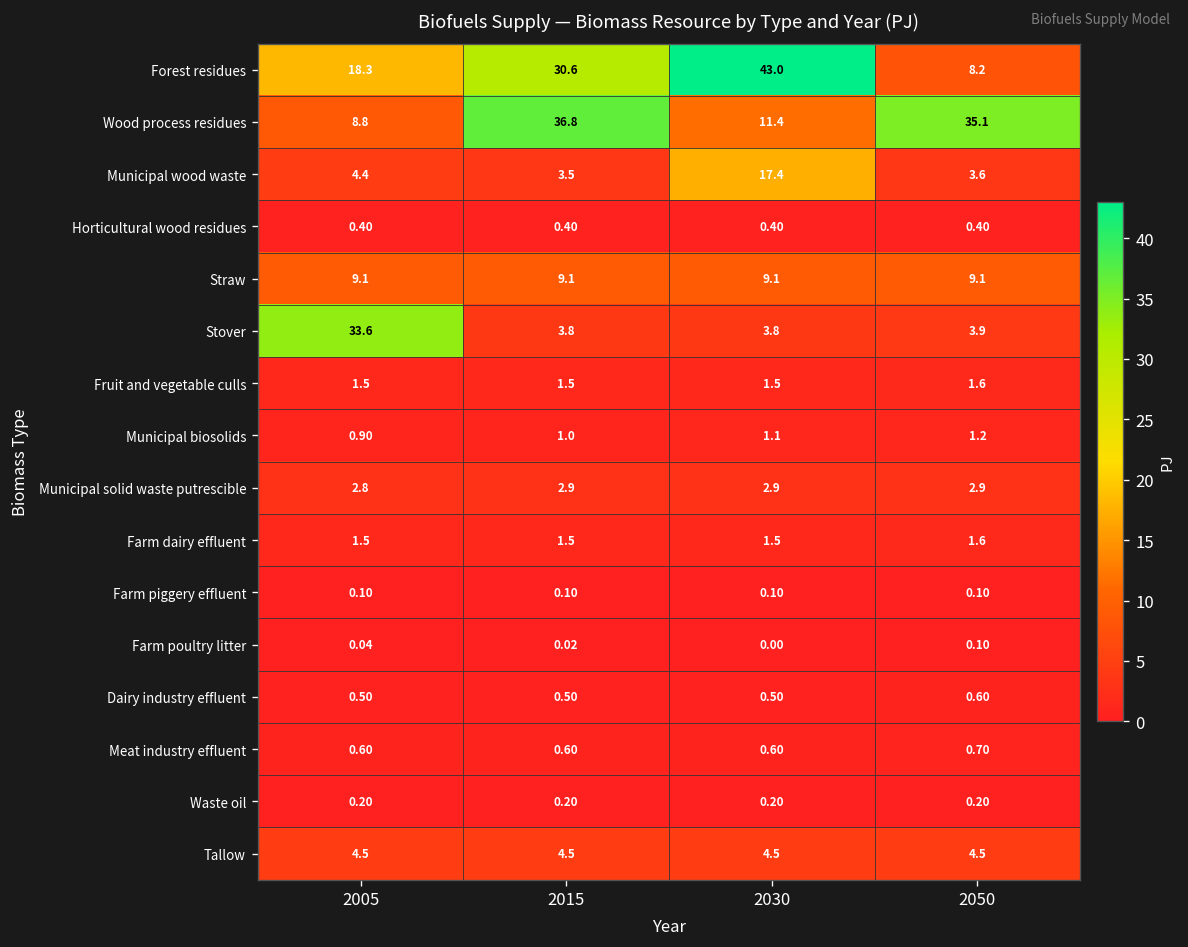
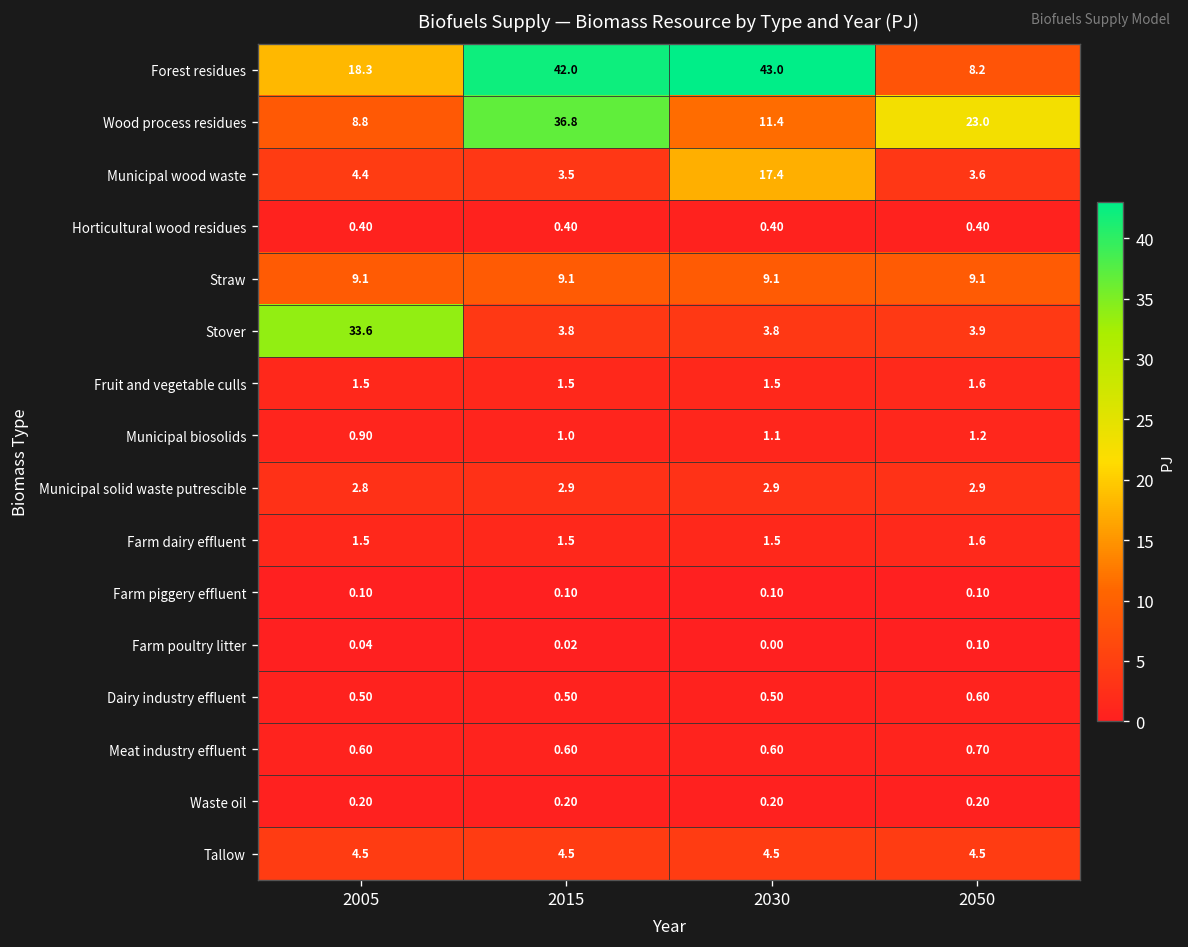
Forest residues, 2015: 30.6 -> 42.0
Wood process residues, 2050: 35.1 -> 23.0
